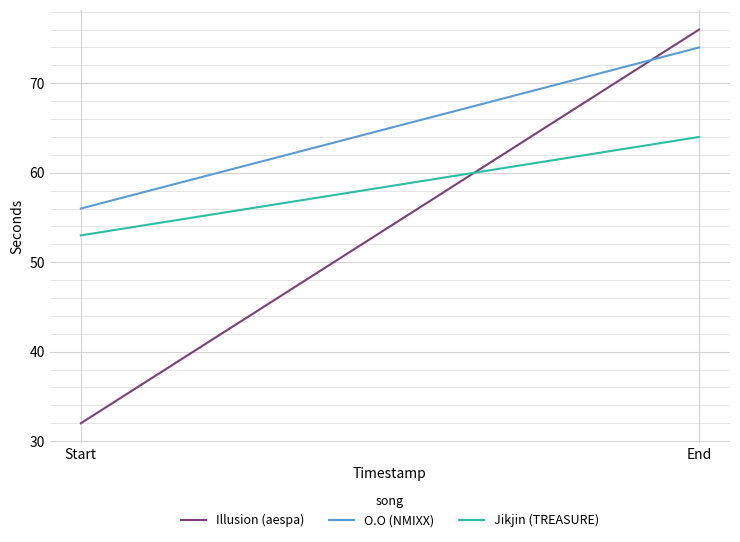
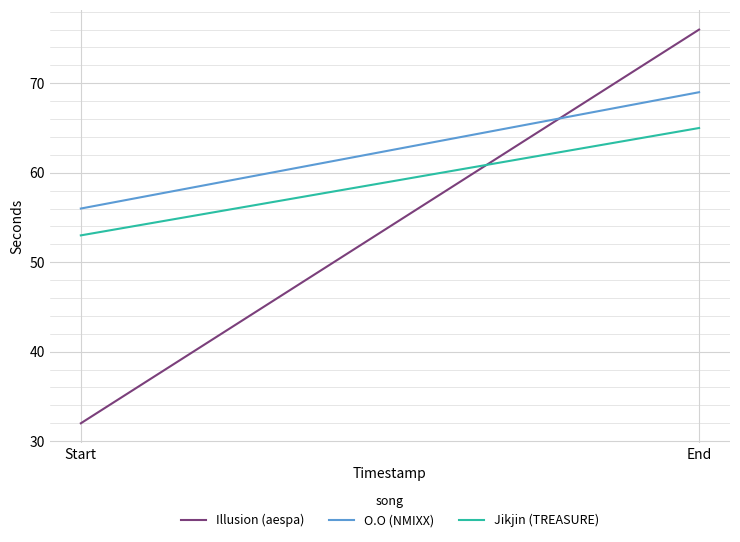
O.O (NMIXX), End: 74 -> 69
Jikjin (TREASURE), End: 64 -> 65
